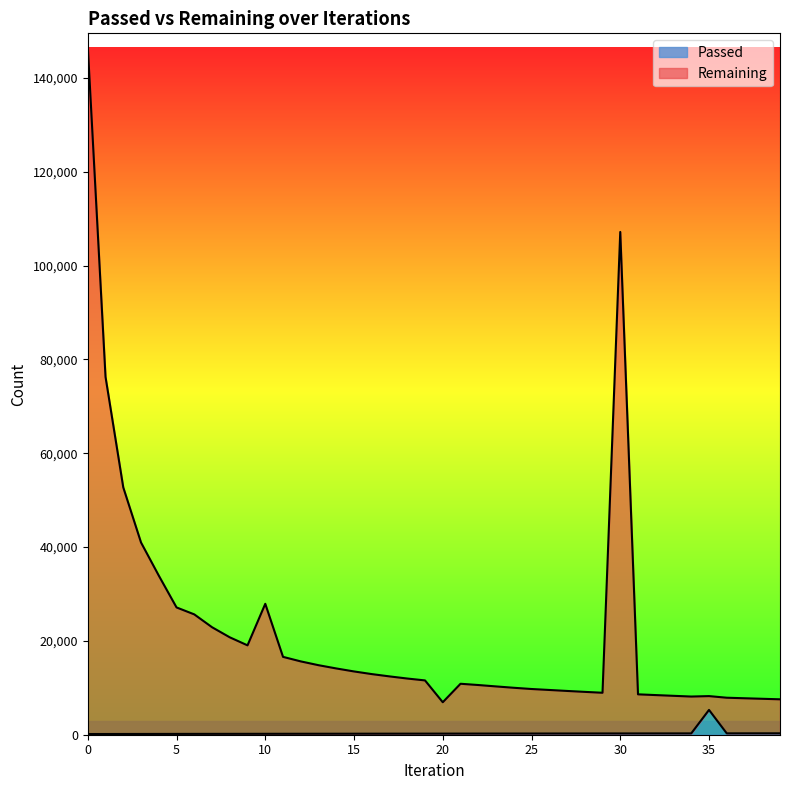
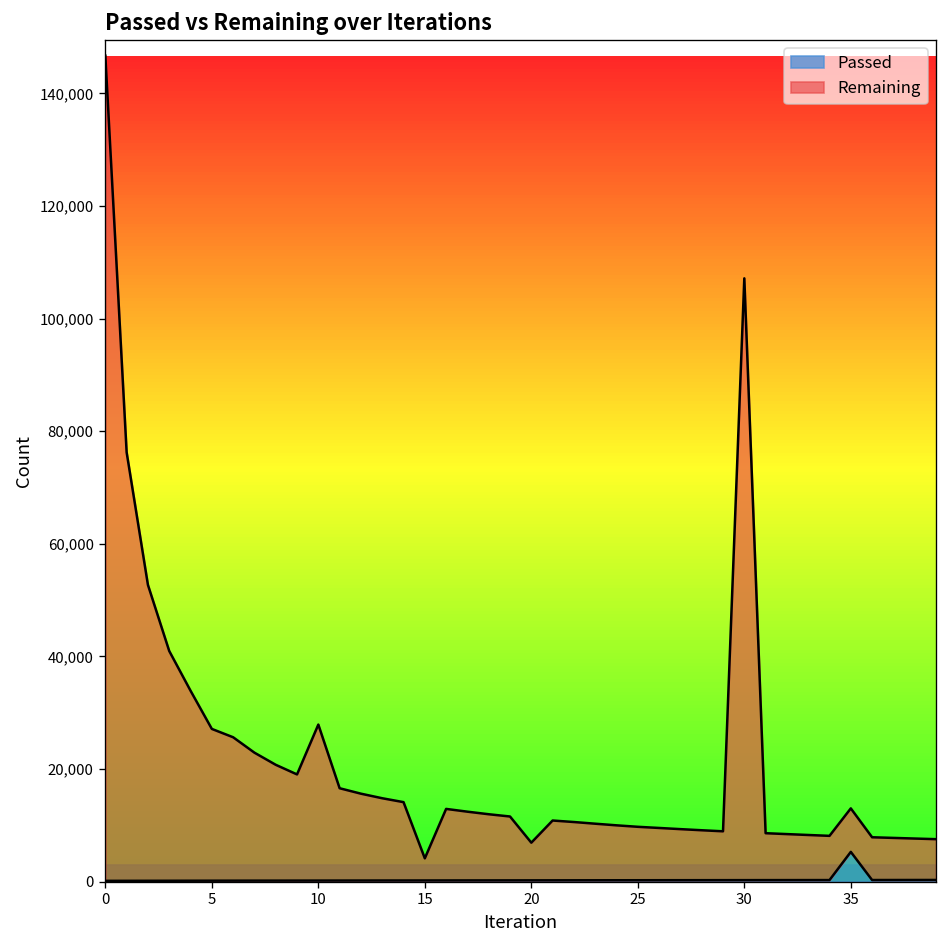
Remaining, 15: 13,000 -> 4,000
Remaining, 35: 3,000 -> 8,000
